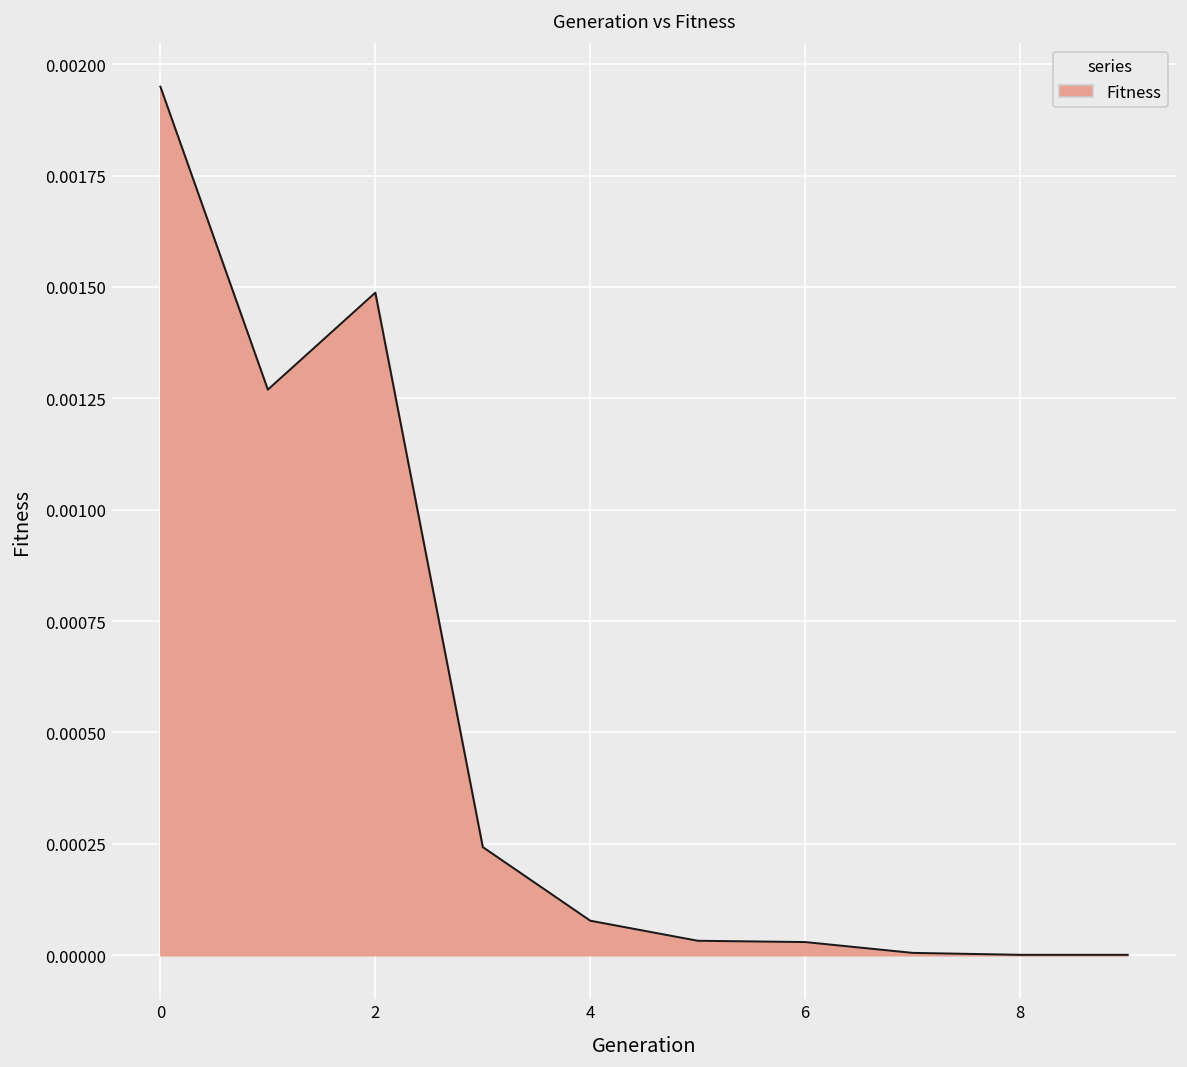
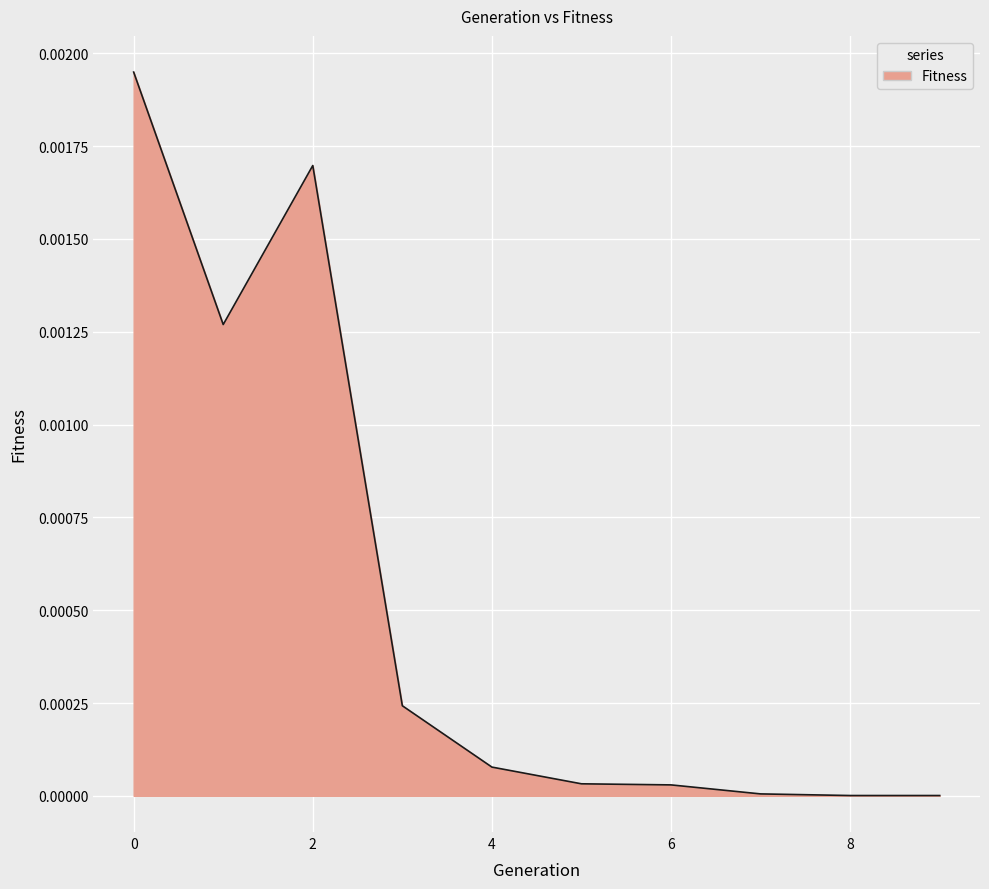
2: 0.00149 -> 0.00170
